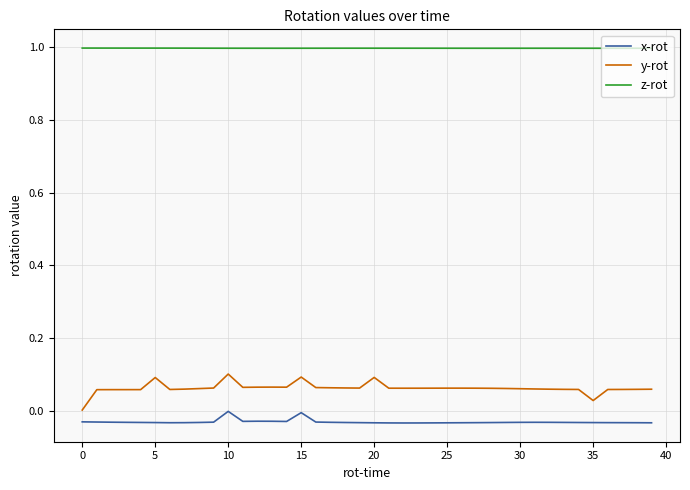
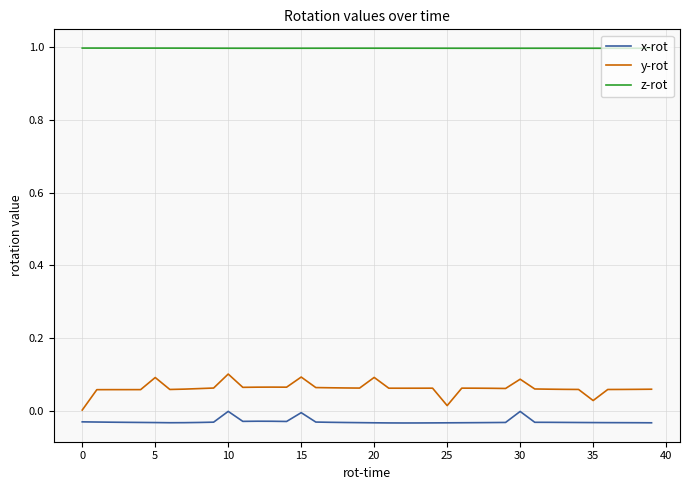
y-rot, 25: 0.06 -> 0.01
x-rot, 30: -0.03 -> 0.00
y-rot, 30: 0.06 -> 0.09
